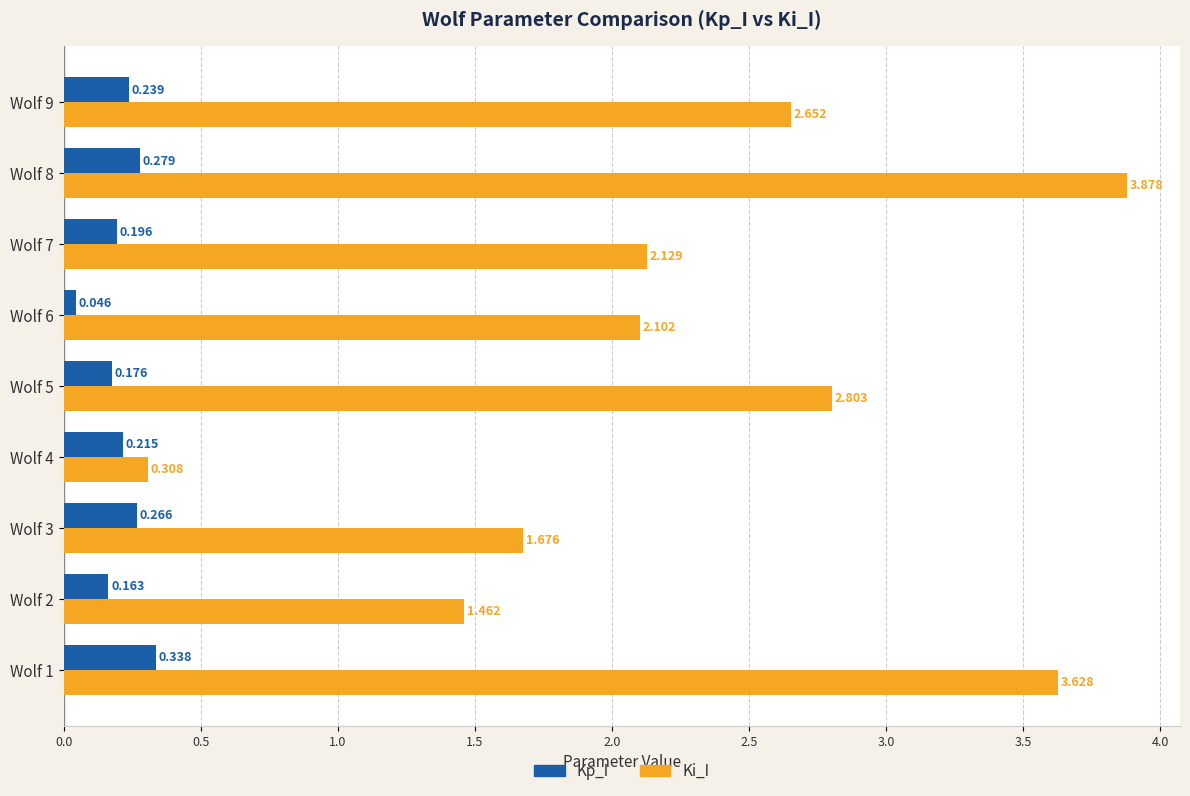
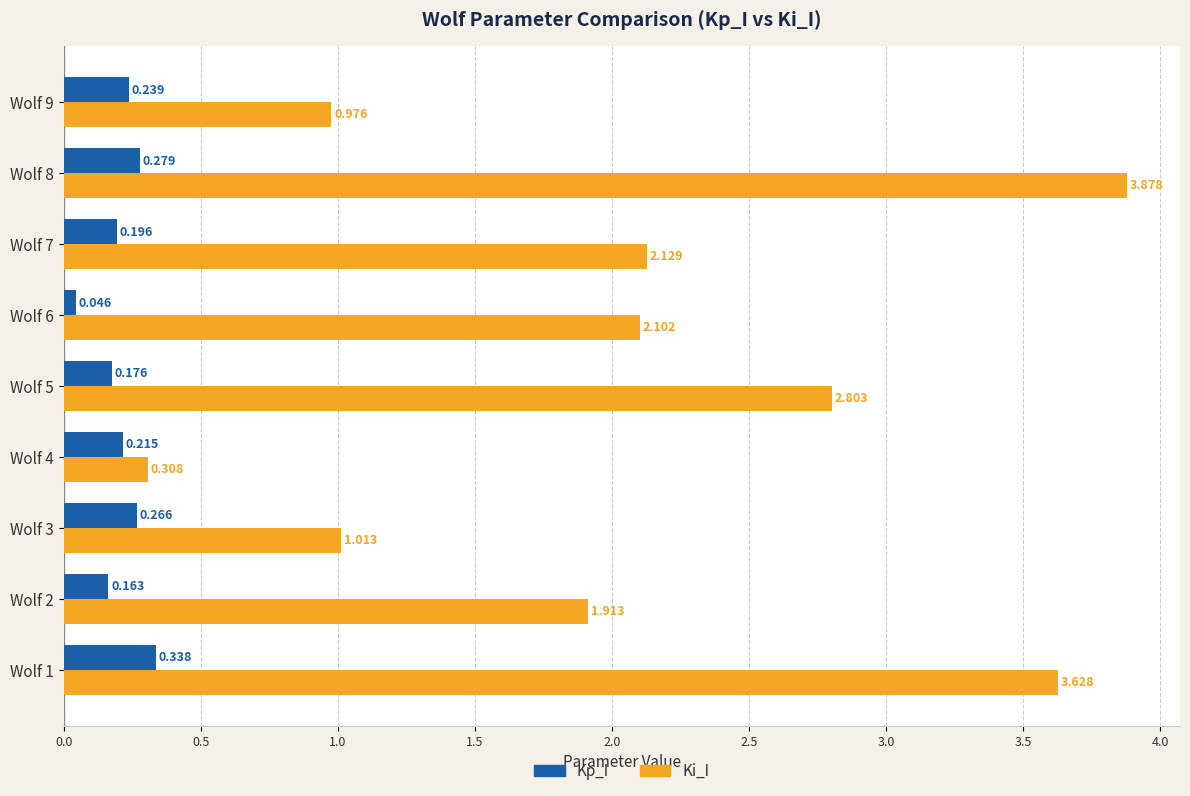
Ki_I, Wolf 9: 2.652 -> 0.976
Ki_I, Wolf 3: 1.676 -> 1.013
Ki_I, Wolf 2: 1.462 -> 1.913
